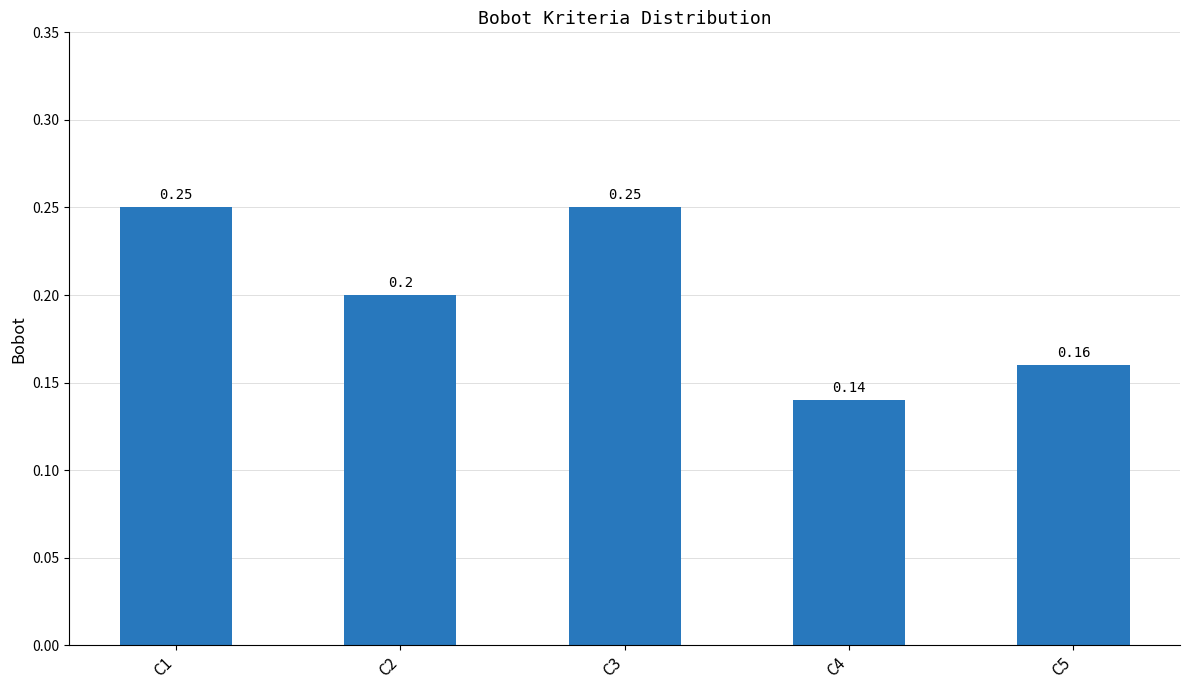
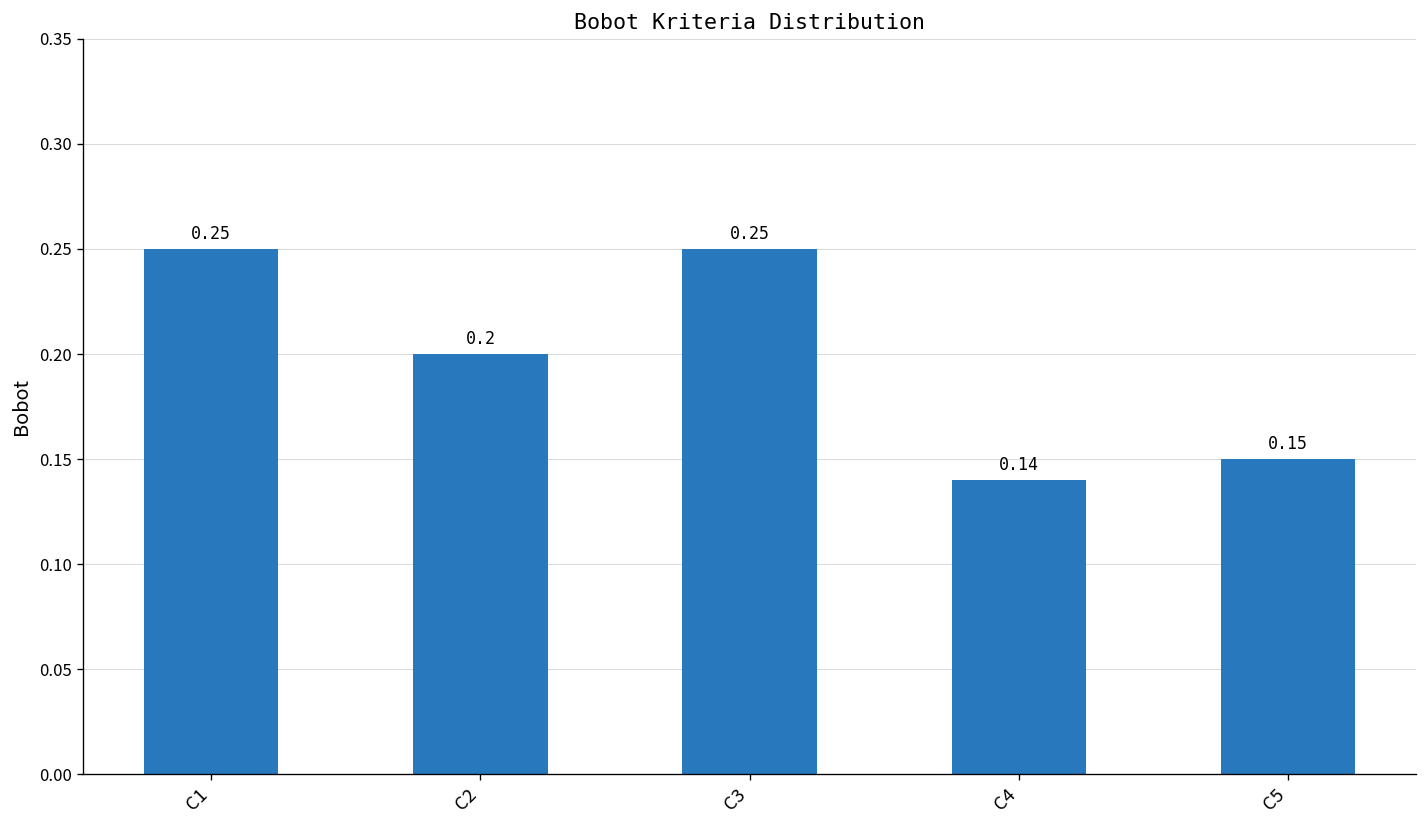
C5: 0.16 -> 0.15
